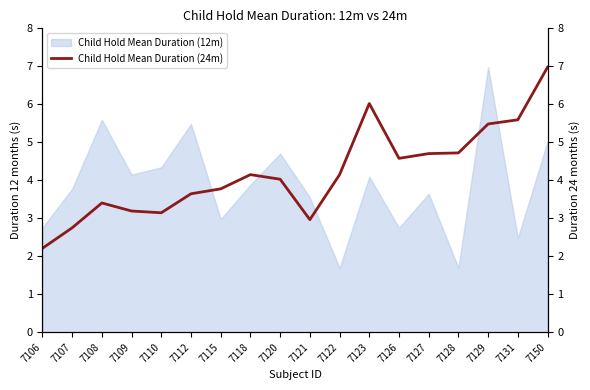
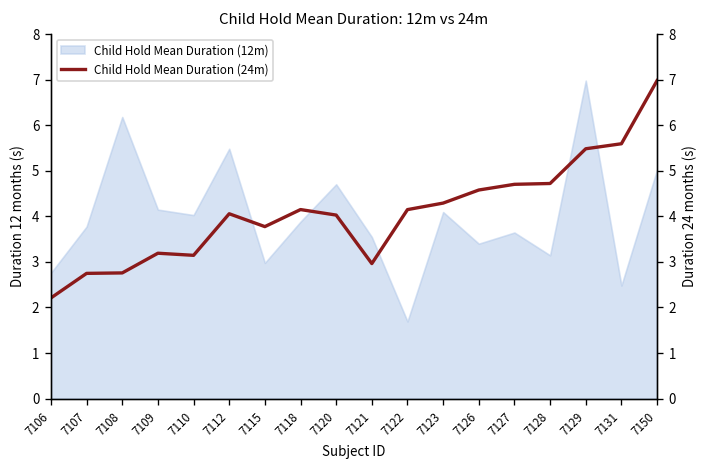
Child Hold Mean Duration (24m), 7108: 3.4 -> 2.8
Child Hold Mean Duration (12m), 7108: 5.6 -> 6.2
Child Hold Mean Duration (12m), 7110: 4.3 -> 4.0
Child Hold Mean Duration (24m), 7112: 3.6 -> 4.1
Child Hold Mean Duration (24m), 7123: 6.0 -> 4.3
Child Hold Mean Duration (12m), 7126: 2.7 -> 3.4
Child Hold Mean Duration (12m), 7128: 1.7 -> 3.1
